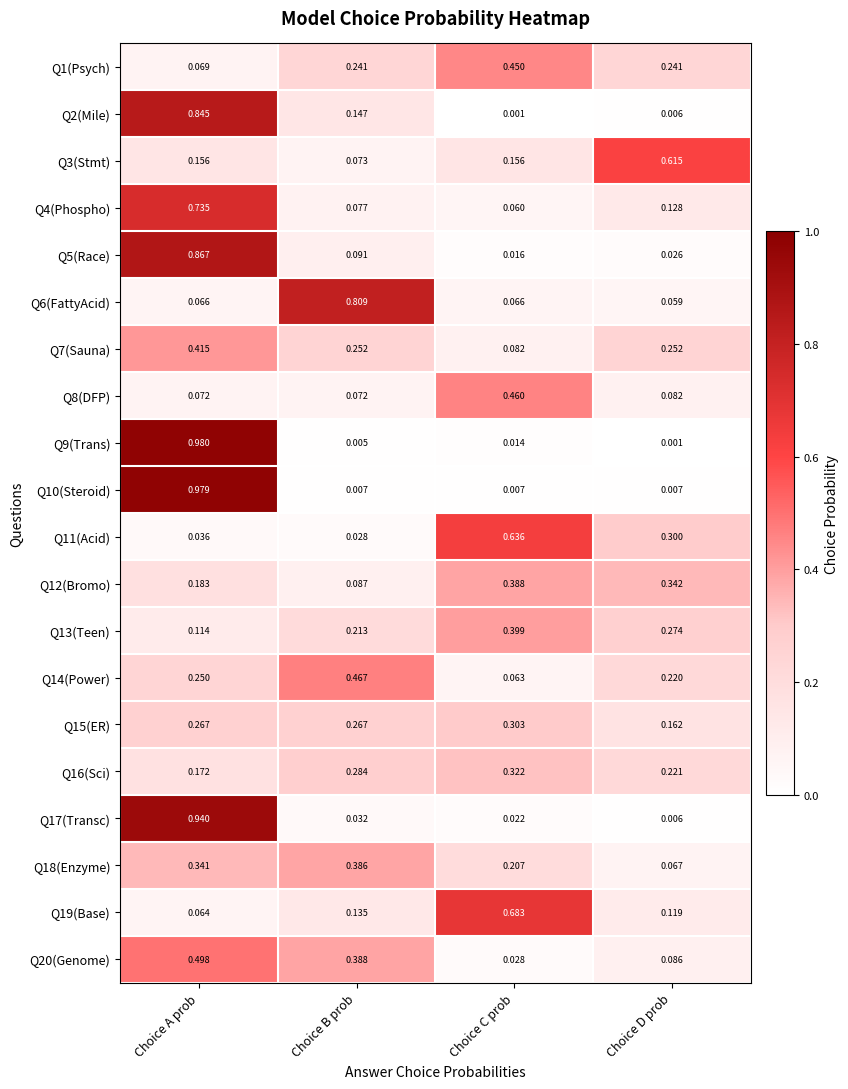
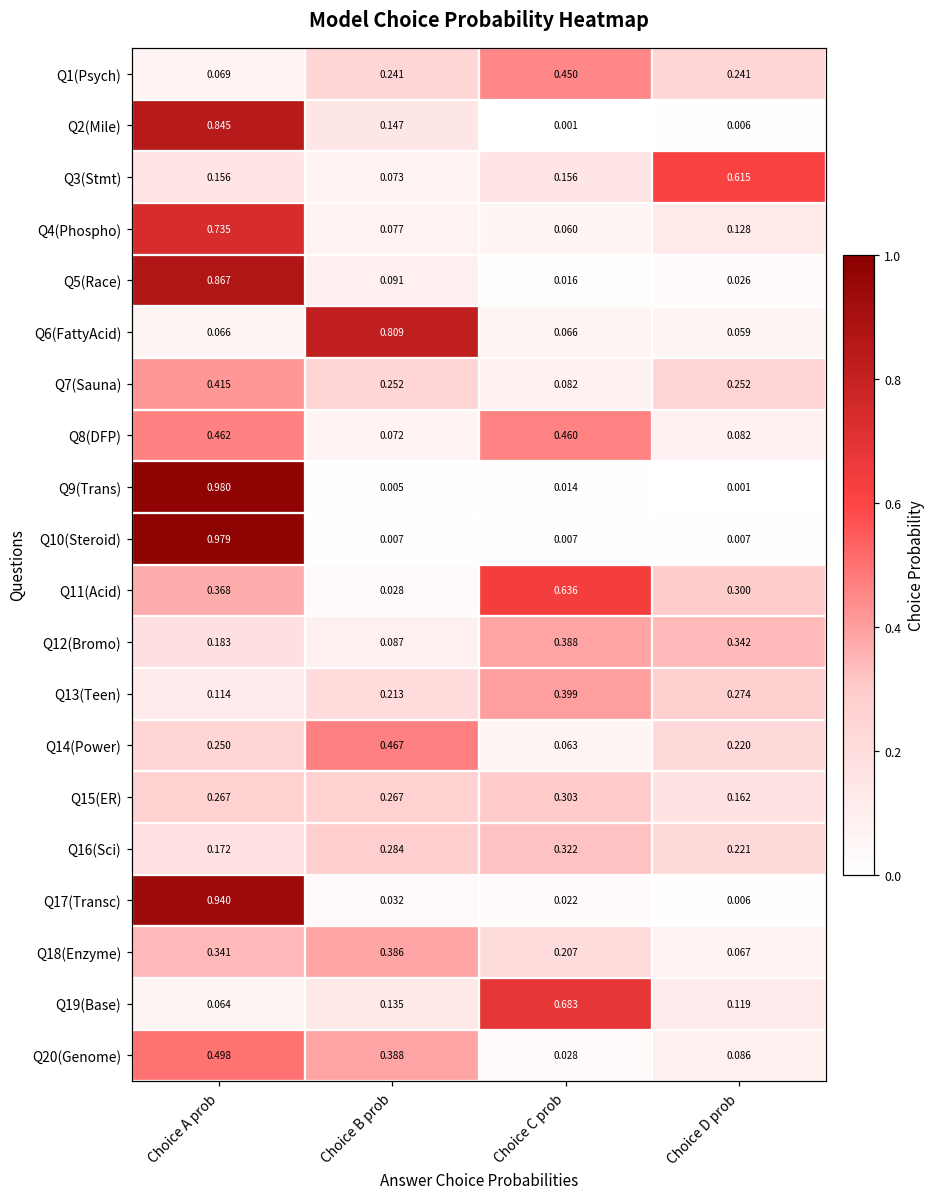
Q8(DFP), Choice A prob: 0.072 -> 0.462
Q11(Acid), Choice A prob: 0.036 -> 0.368
